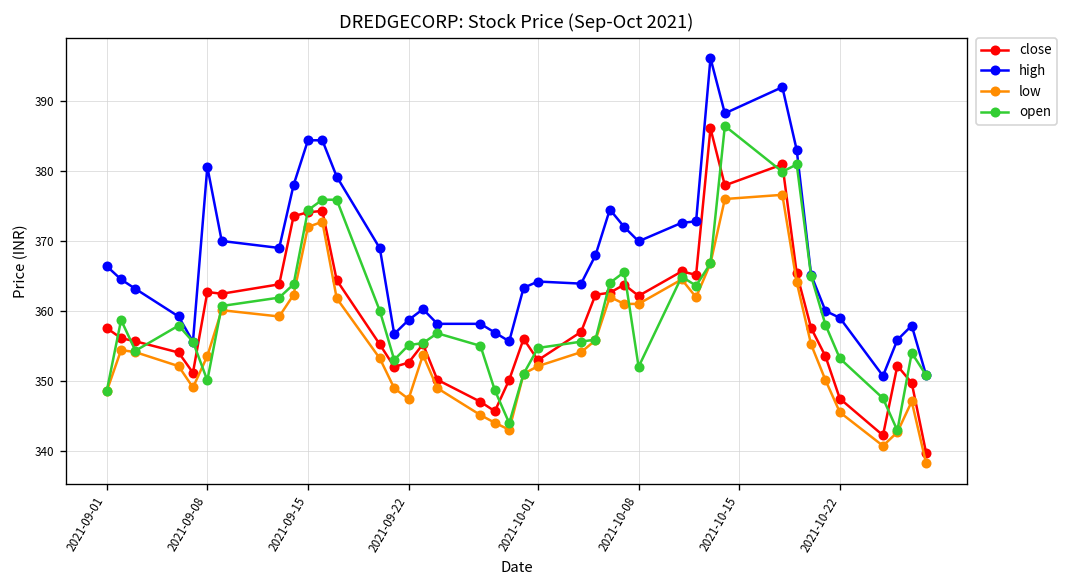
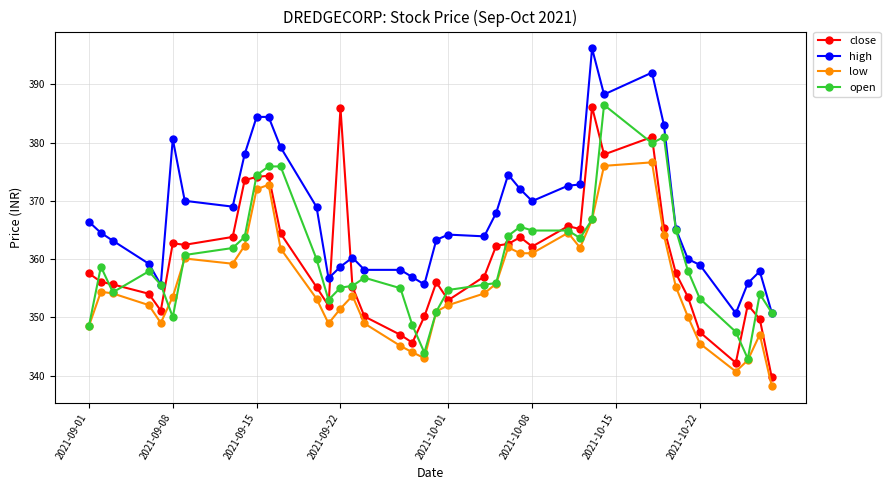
close, 2021-09-22: 353 -> 386
low, 2021-09-22: 347 -> 352
open, 2021-10-08: 352 -> 365
